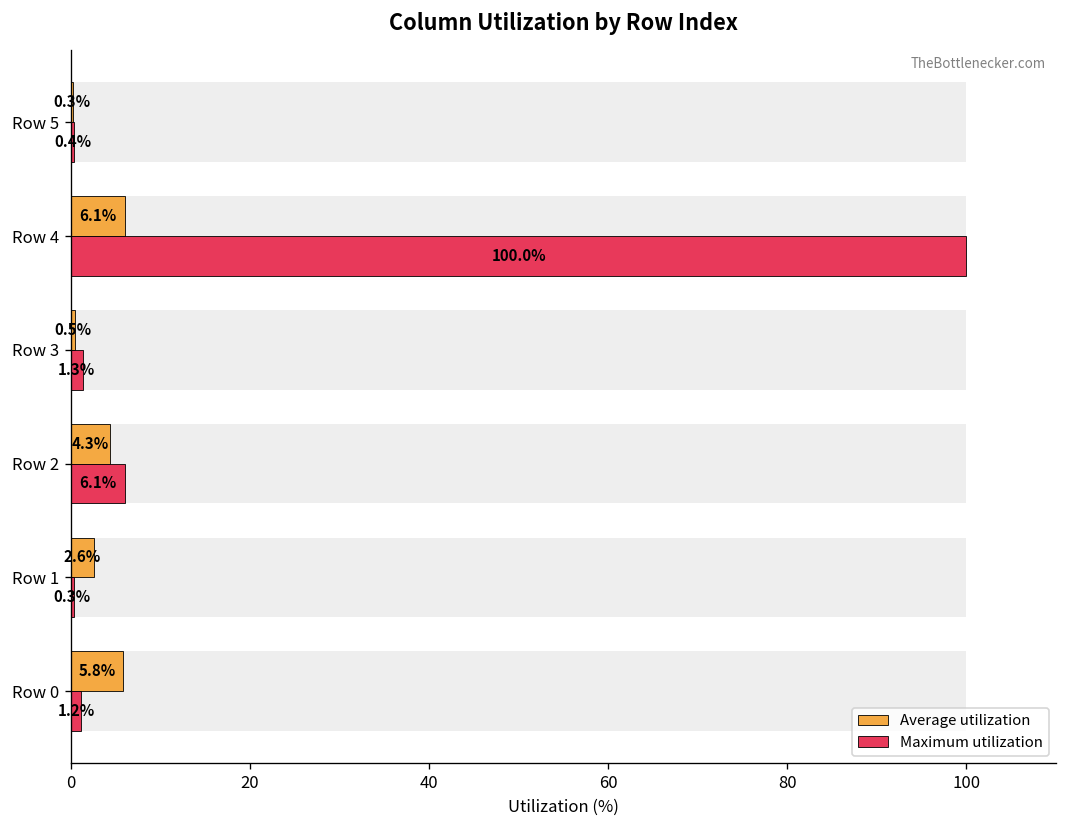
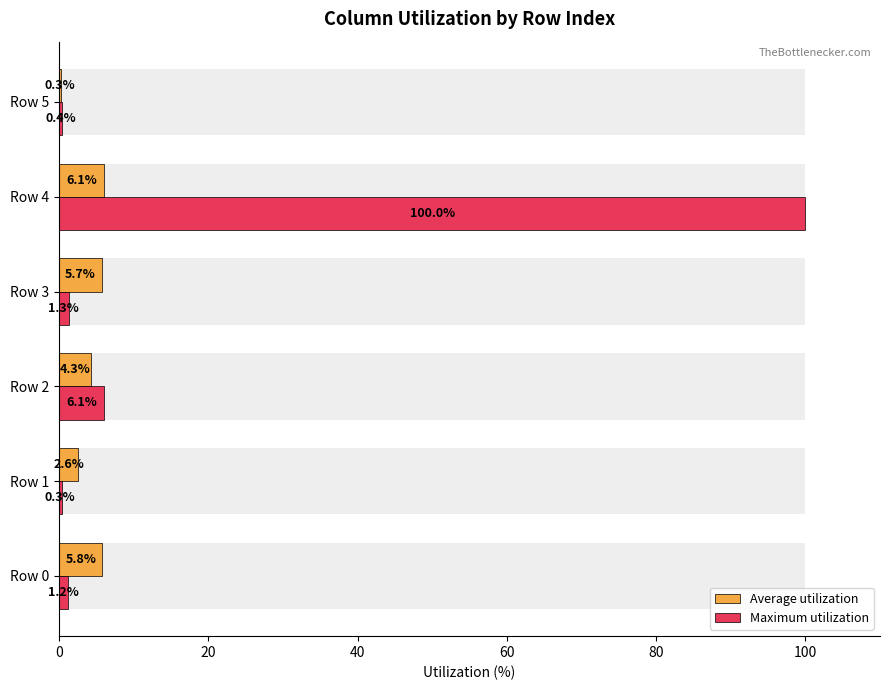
Average utilization, Row 3: 0.5% -> 5.7%
